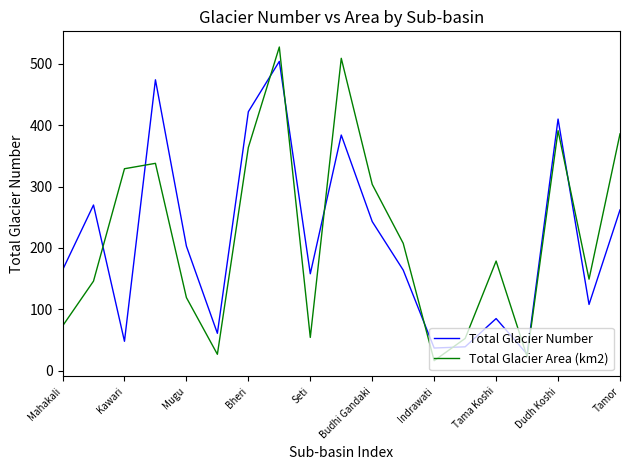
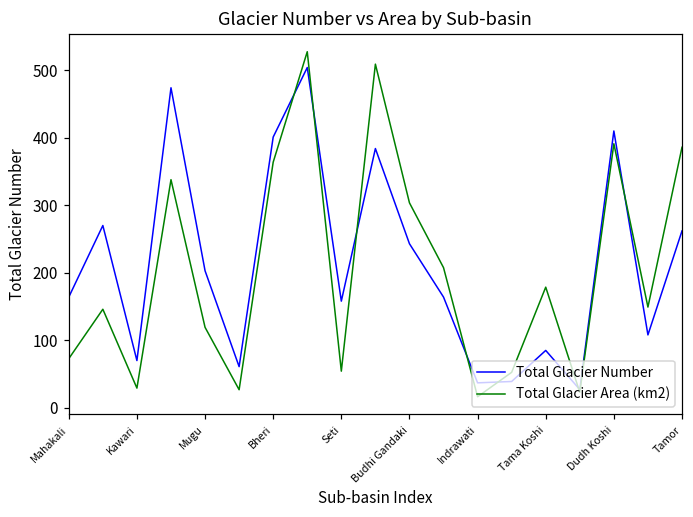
Total Glacier Number, Kawari: 50 -> 70
Total Glacier Area (km2), Kawari: 330 -> 30
Total Glacier Number, Bheri: 420 -> 400
